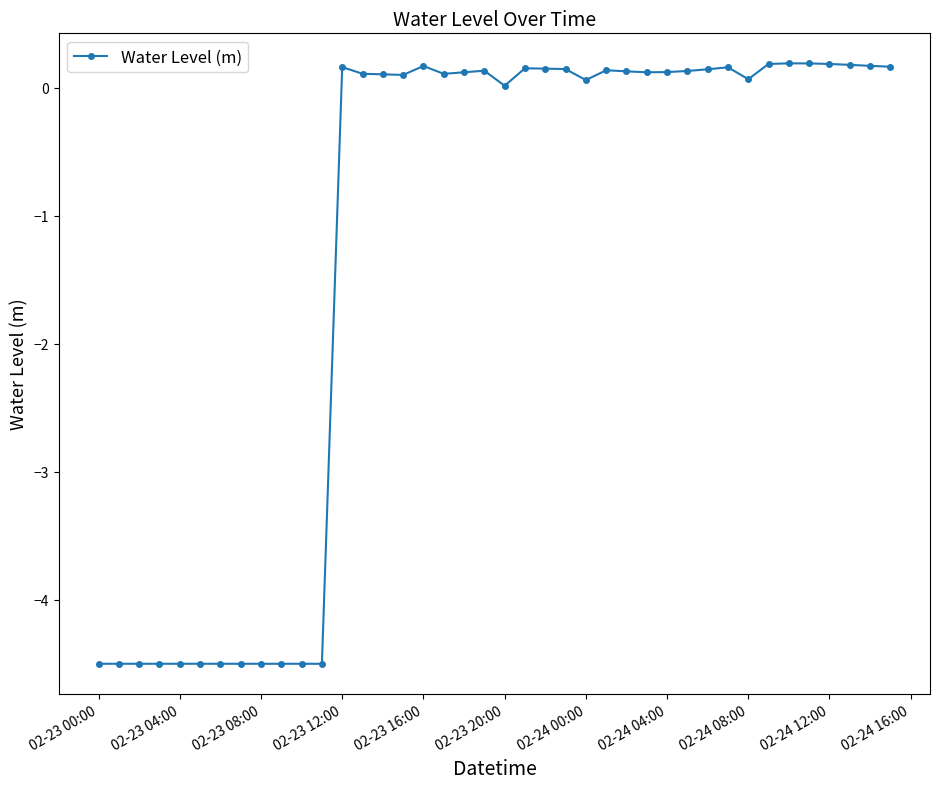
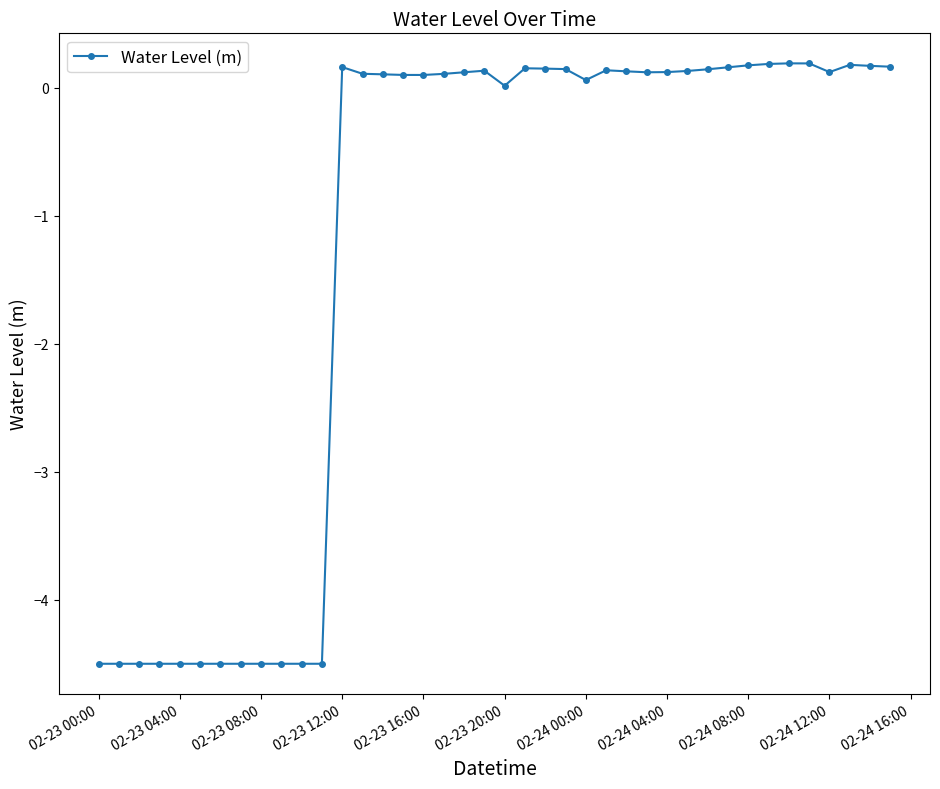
02-23 16:00: 0.17 -> 0.10
02-24 08:00: 0.07 -> 0.18
02-24 12:00: 0.19 -> 0.12
